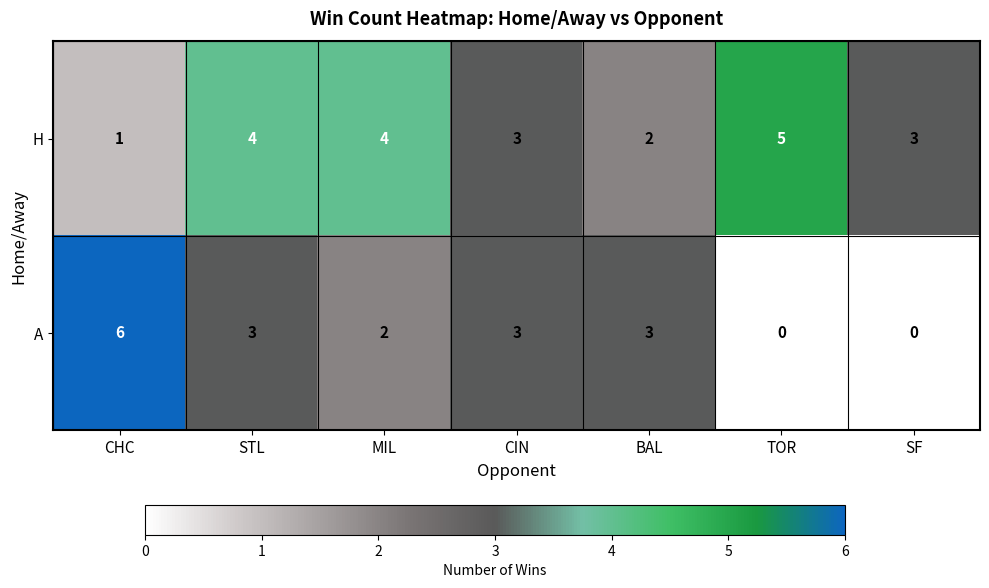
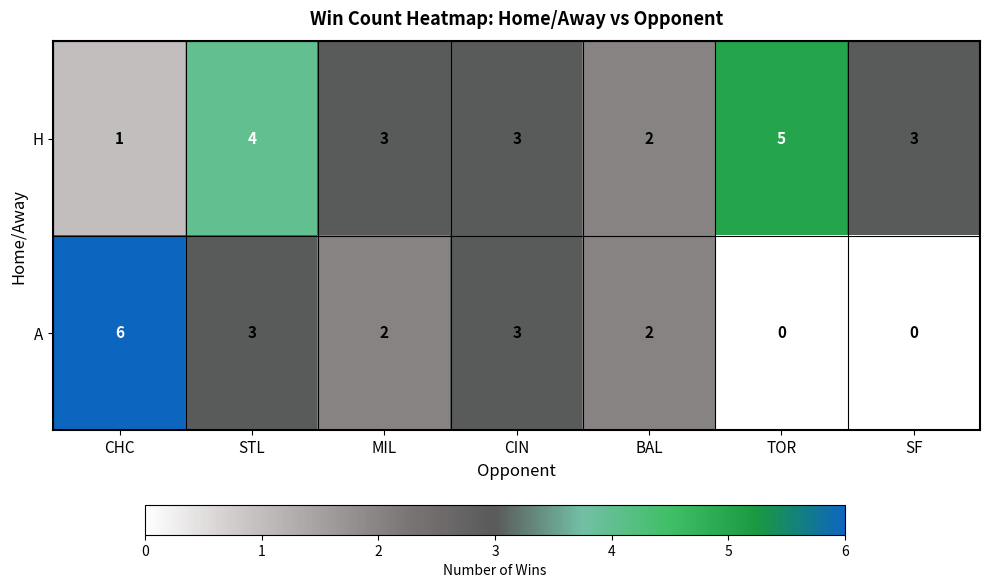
H, MIL: 4 -> 3
A, BAL: 3 -> 2
